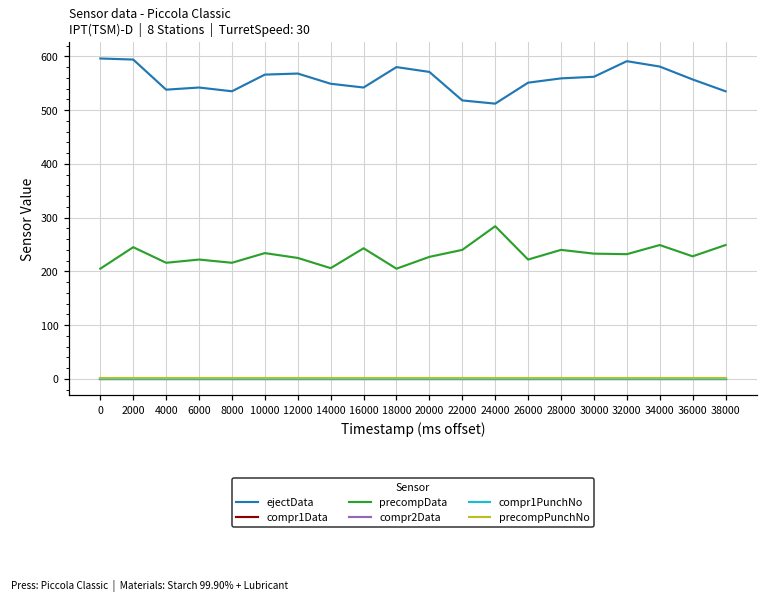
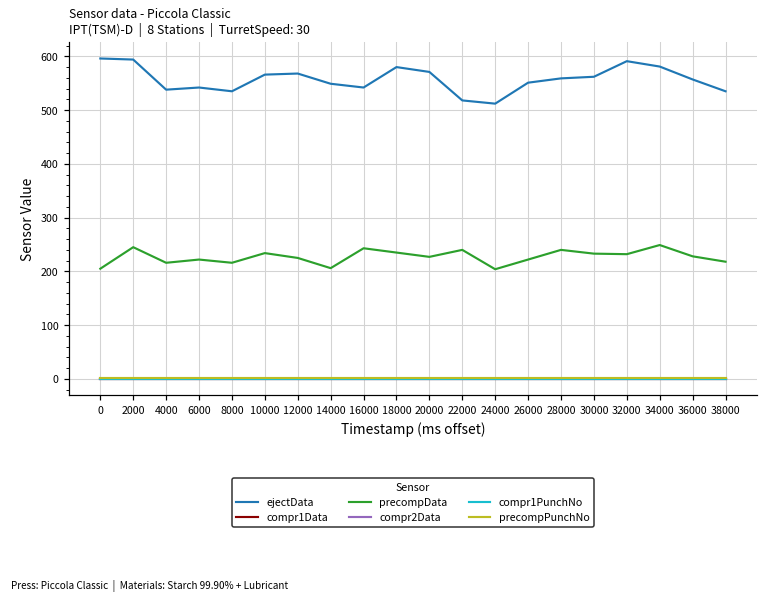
precompData, 18000: 210 -> 240
precompData, 24000: 280 -> 200
precompData, 38000: 250 -> 220
